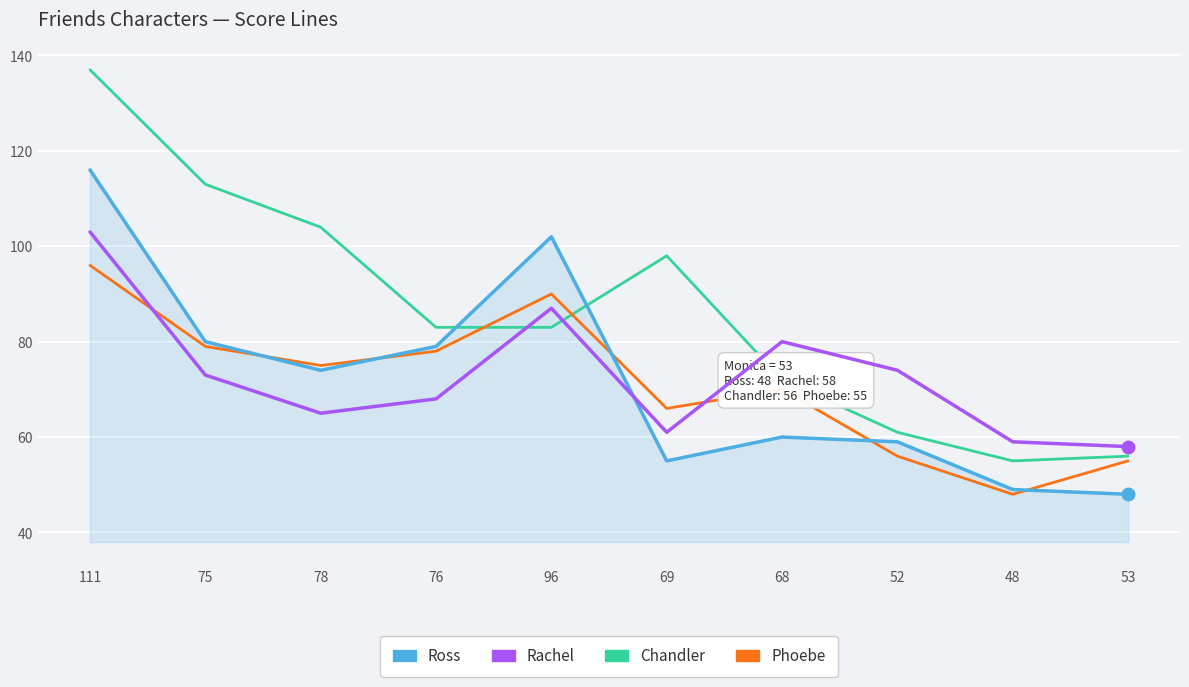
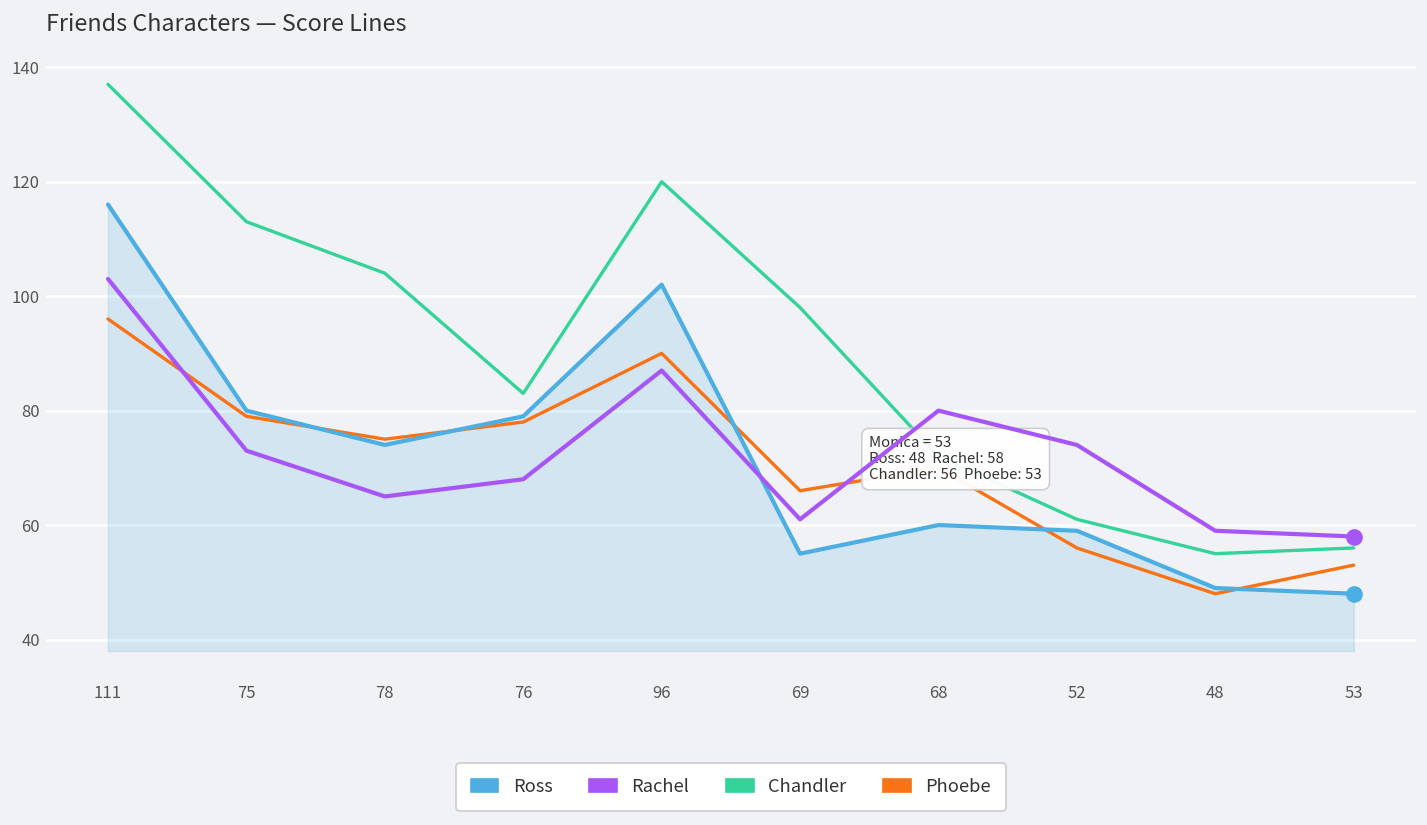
Chandler, 96: 83 -> 120
Phoebe, 53: 55 -> 53
